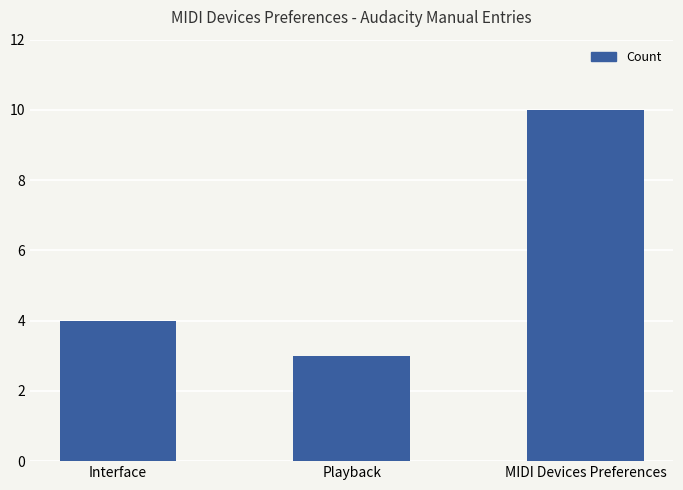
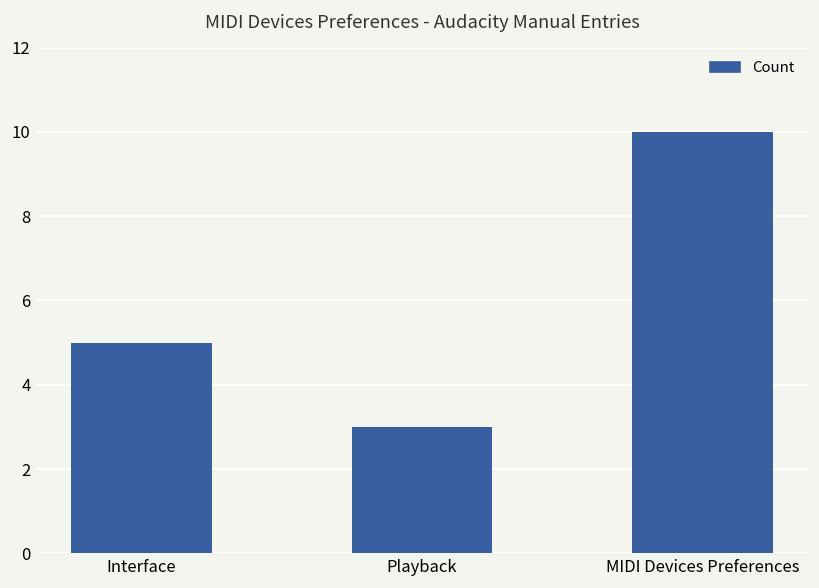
Interface: 4 -> 5
